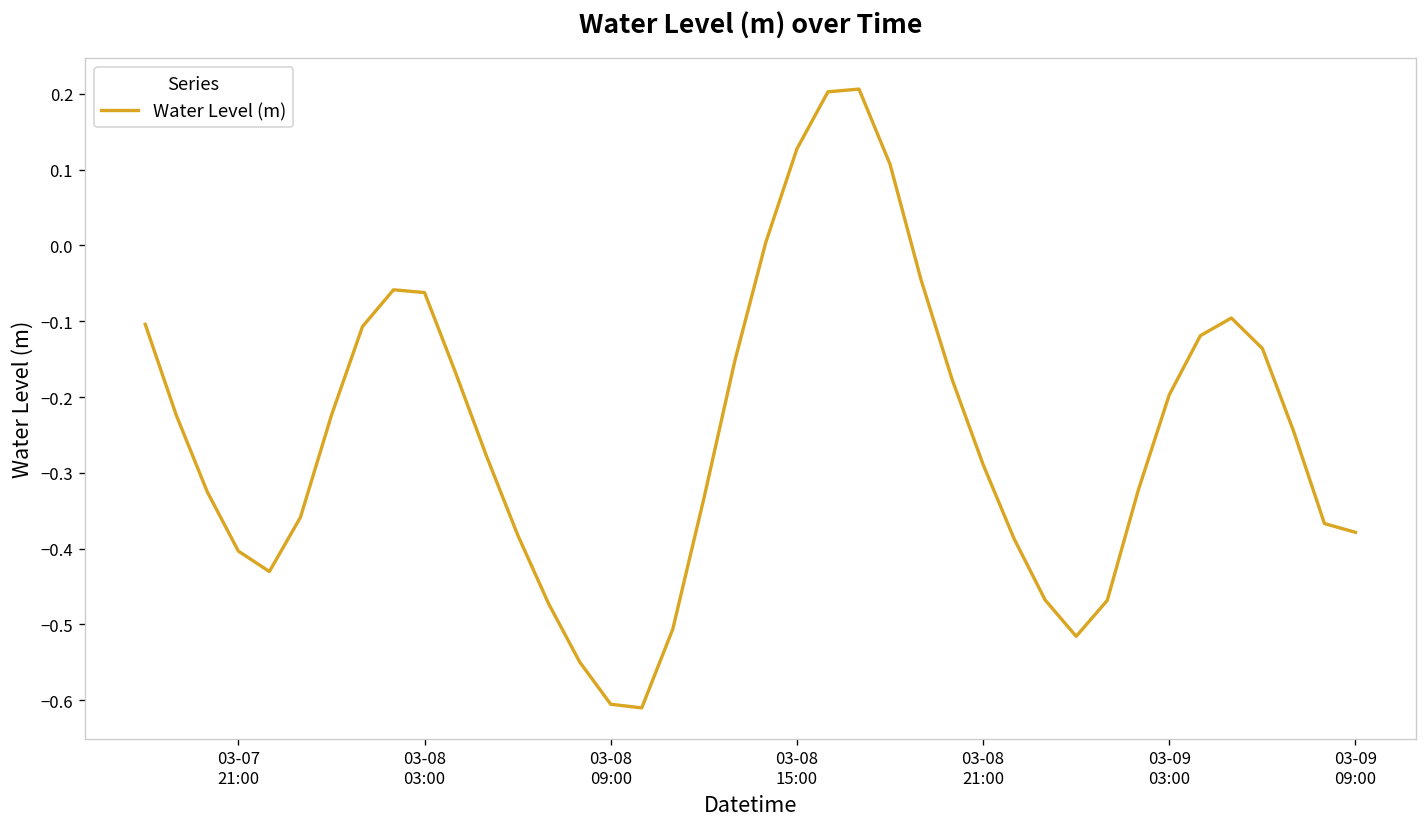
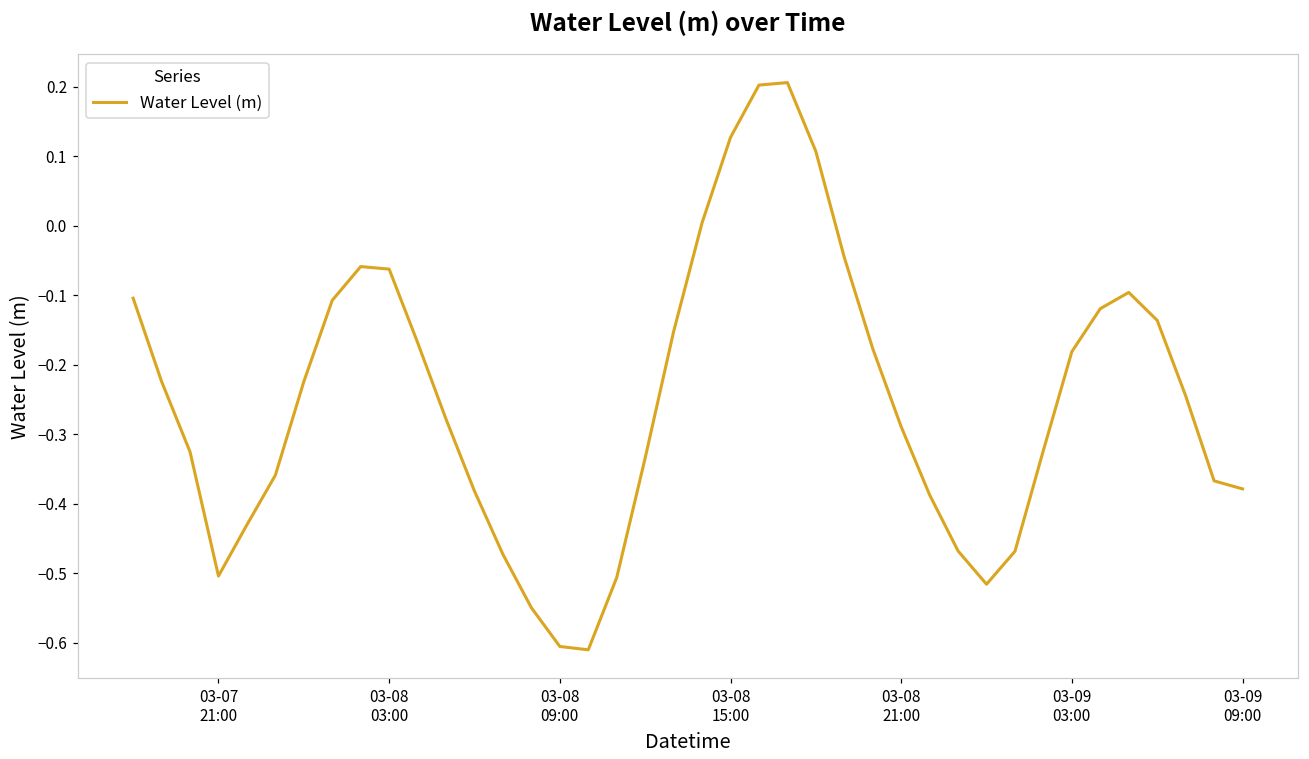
03-07 21:00: -0.40 -> -0.50
03-09 03:00: -0.20 -> -0.18
